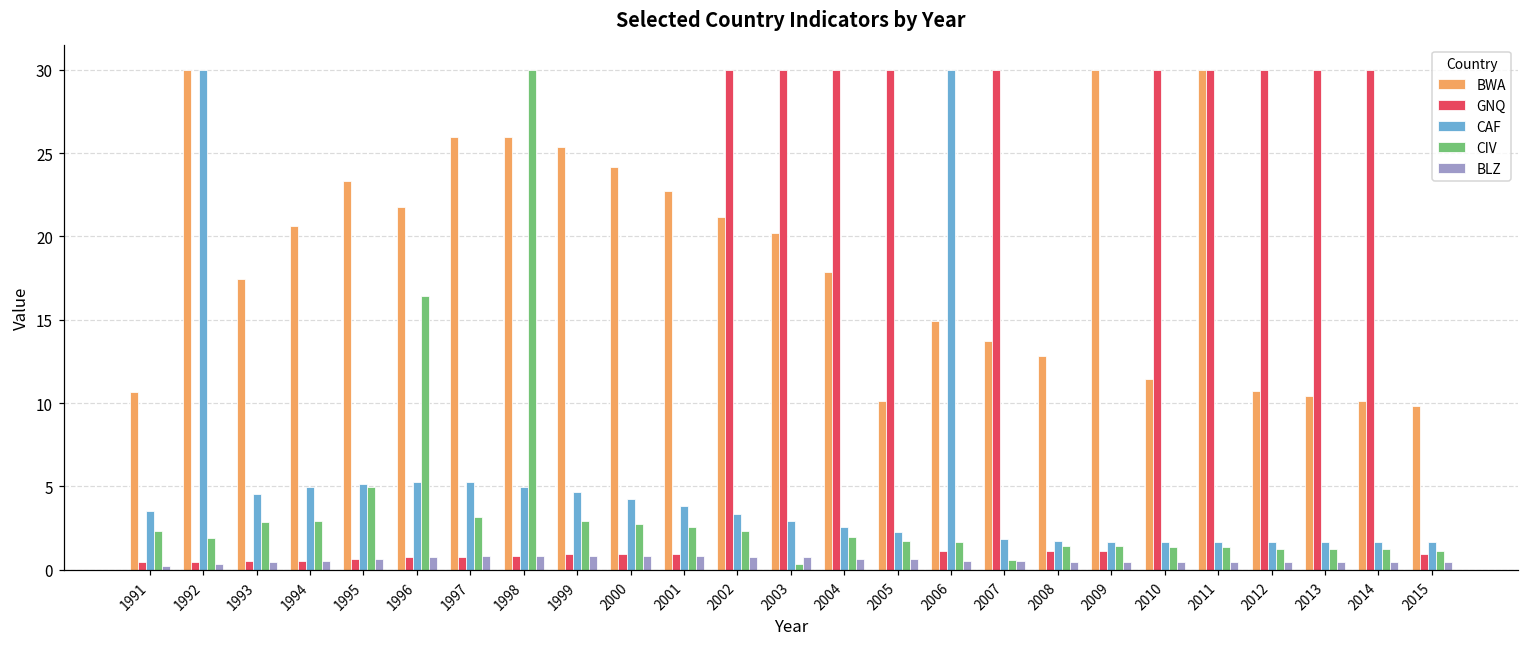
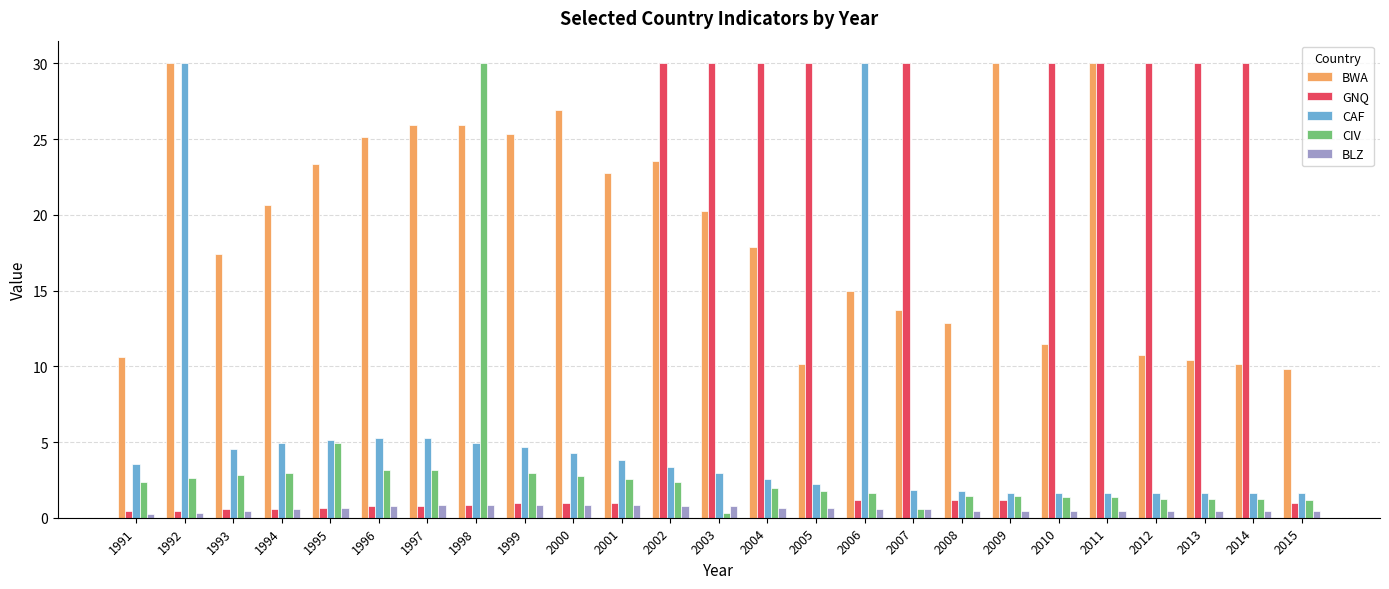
CIV, 1992: 1.9 -> 2.6
BWA, 1996: 21.8 -> 25.1
CIV, 1996: 16.4 -> 3.1
BWA, 2000: 24.1 -> 26.9
BWA, 2002: 21.1 -> 23.6
